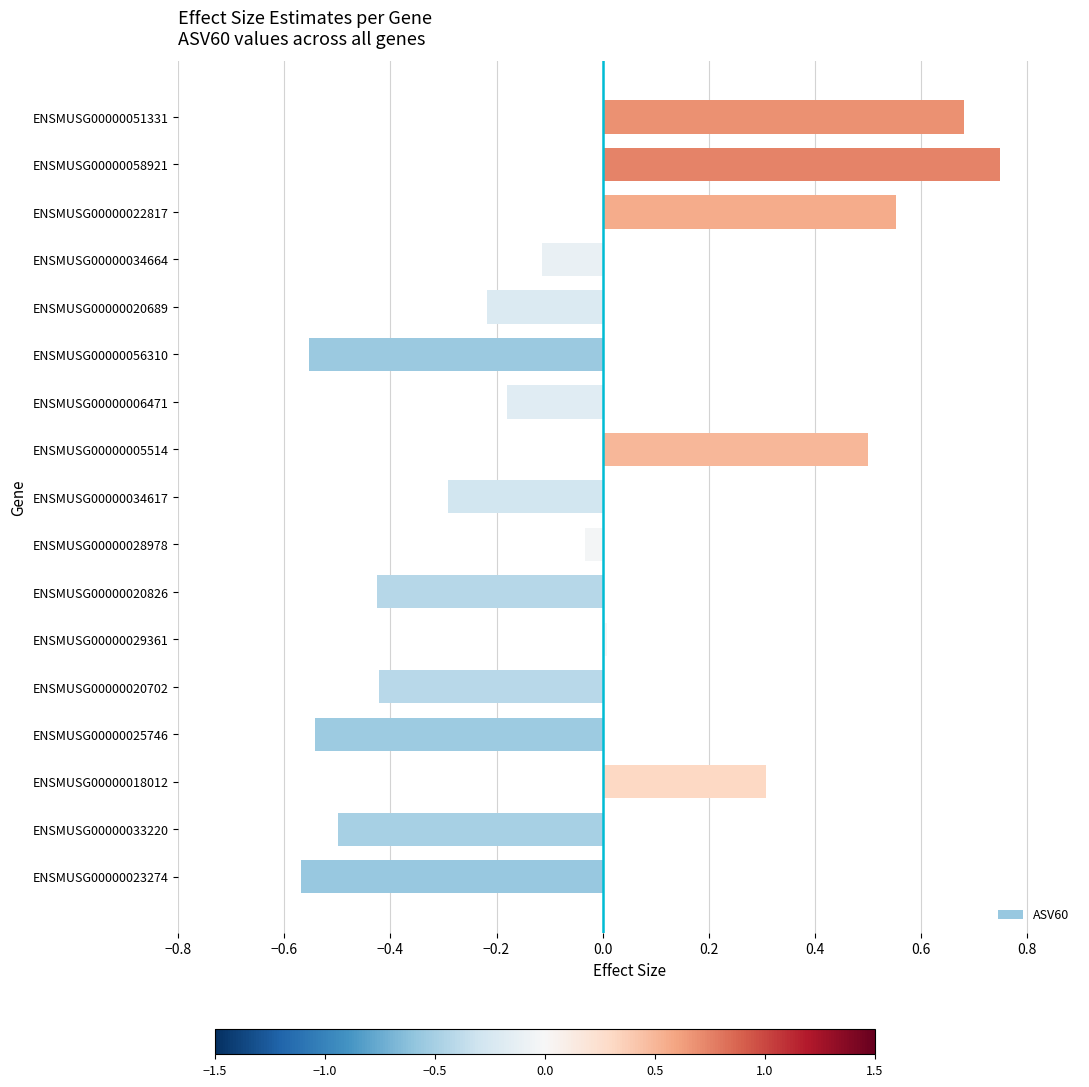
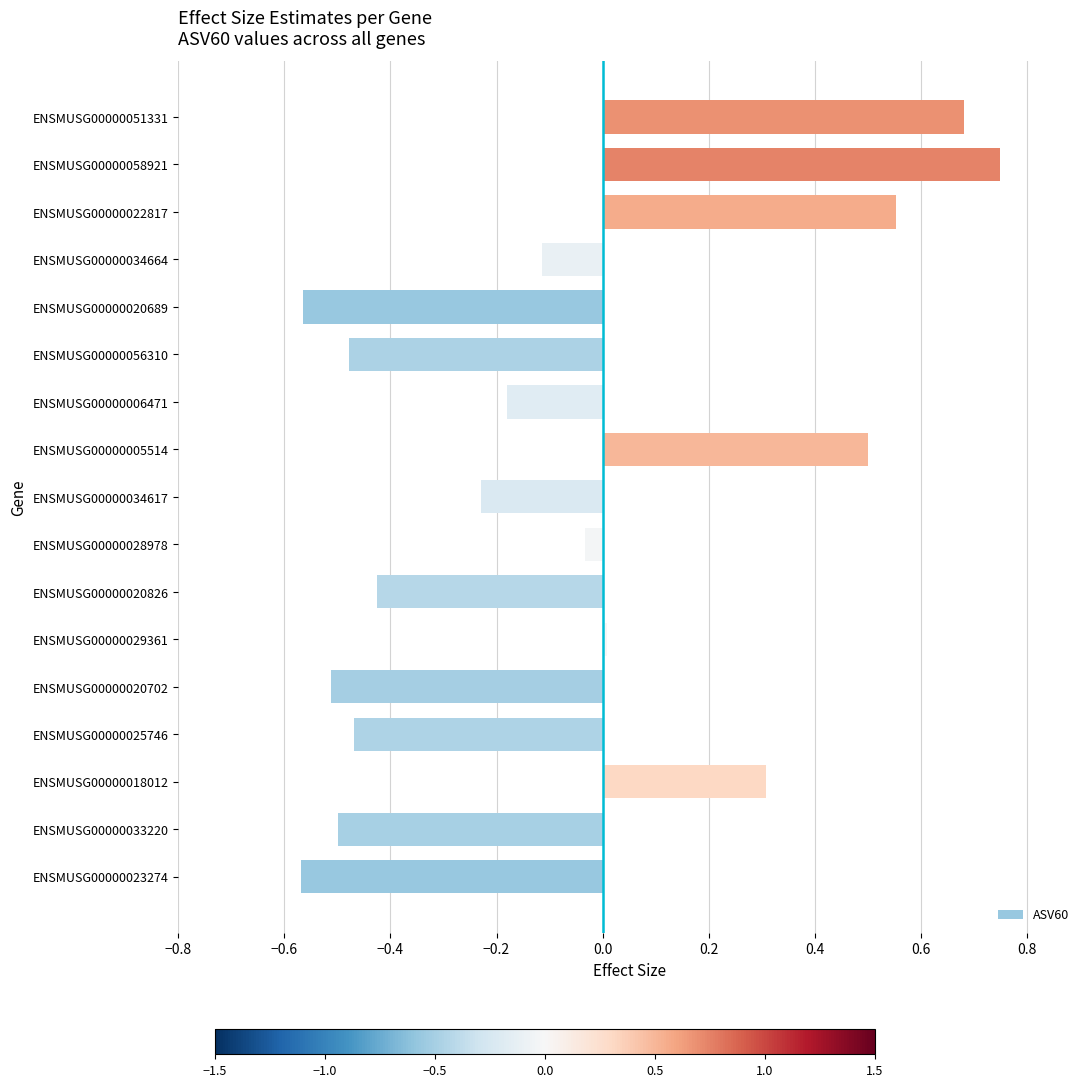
ENSMUSG00000020689: -0.22 -> -0.57
ENSMUSG00000056310: -0.55 -> -0.48
ENSMUSG00000034617: -0.29 -> -0.23
ENSMUSG00000020702: -0.42 -> -0.51
ENSMUSG00000025746: -0.54 -> -0.47
